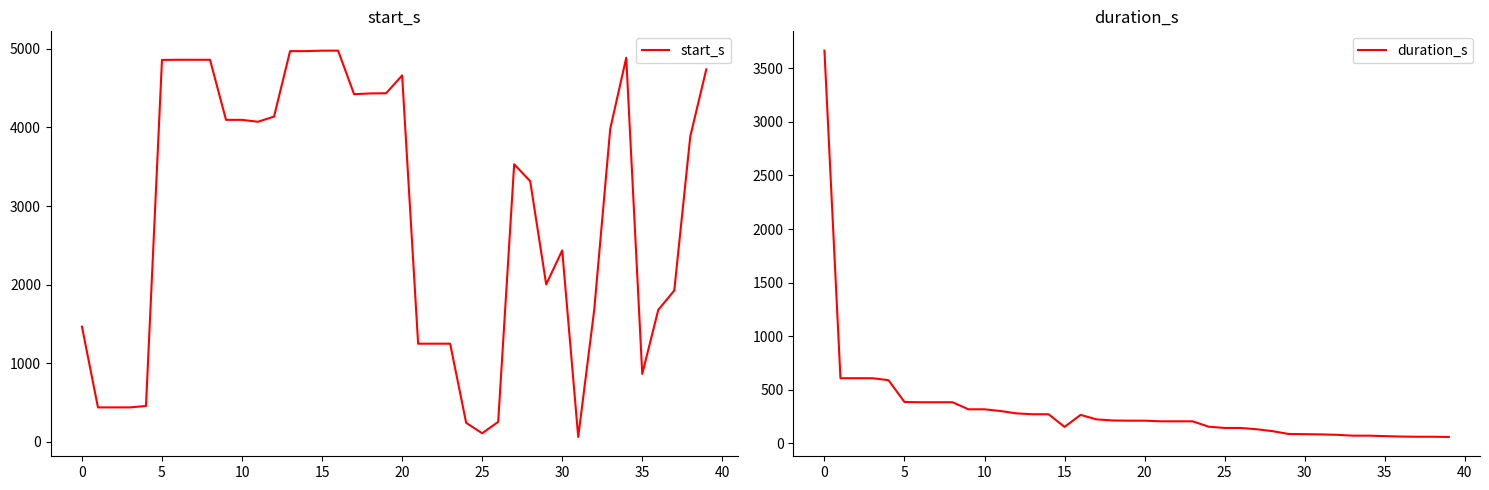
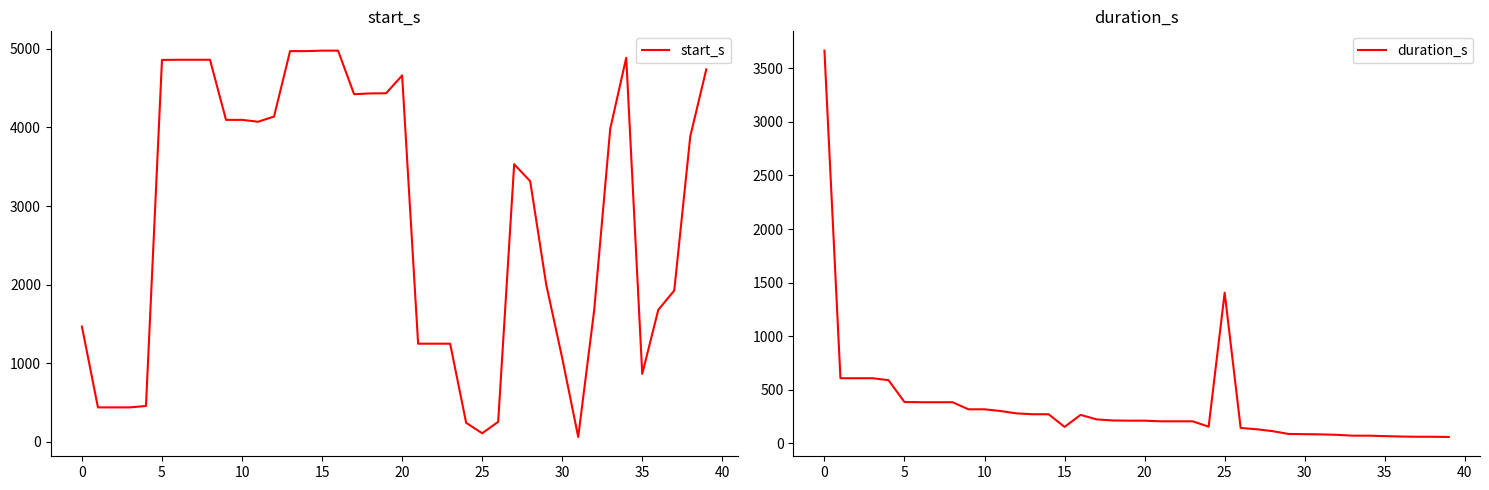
start_s, 30: 2400 -> 1100
duration_s, 25: 140 -> 1410
